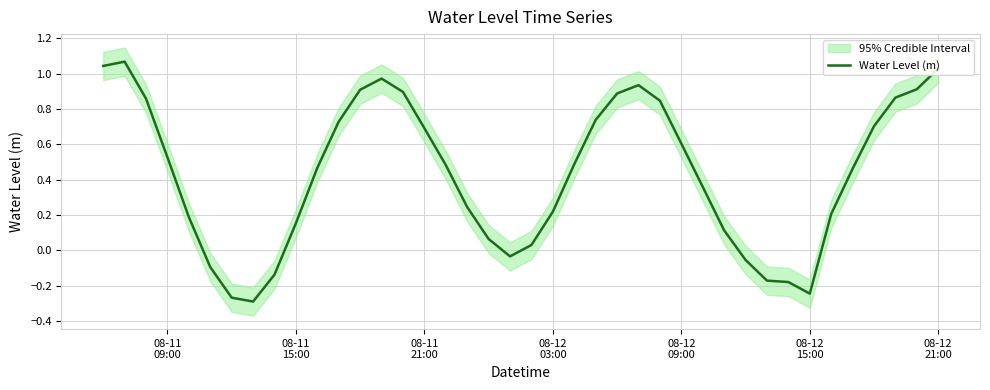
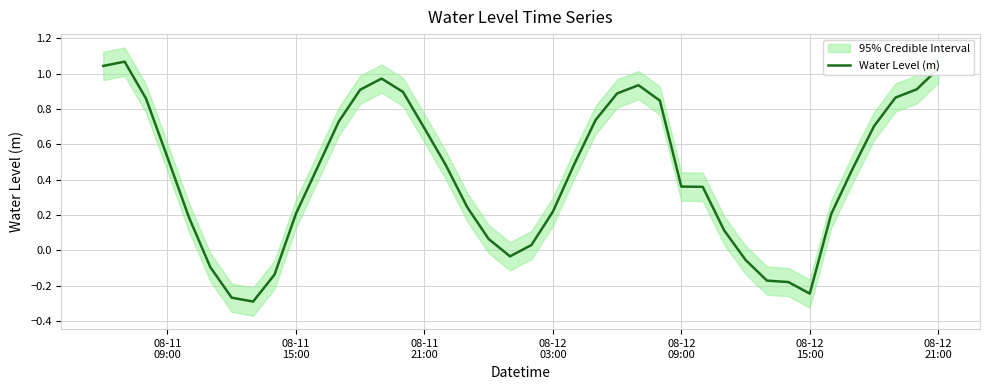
Water Level (m), 08-11 15:00: 0.15 -> 0.21
Water Level (m), 08-12 09:00: 0.60 -> 0.36
